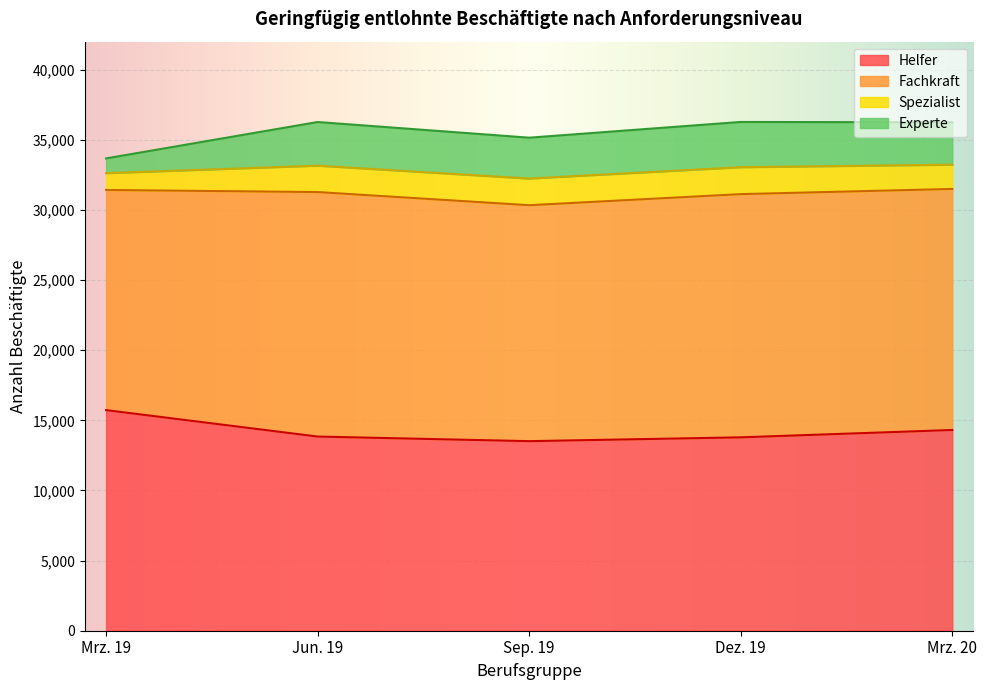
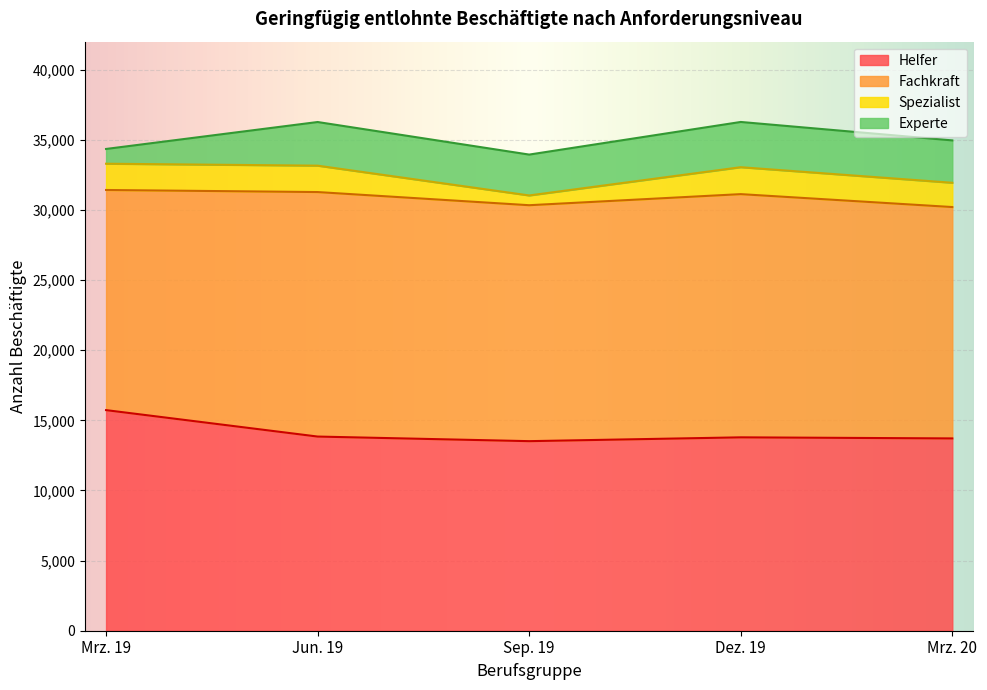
Spezialist, Mrz. 19: 1,200 -> 1,900
Spezialist, Sep. 19: 1,900 -> 700
Helfer, Mrz. 20: 14,300 -> 13,700
Fachkraft, Mrz. 20: 17,200 -> 16,500
